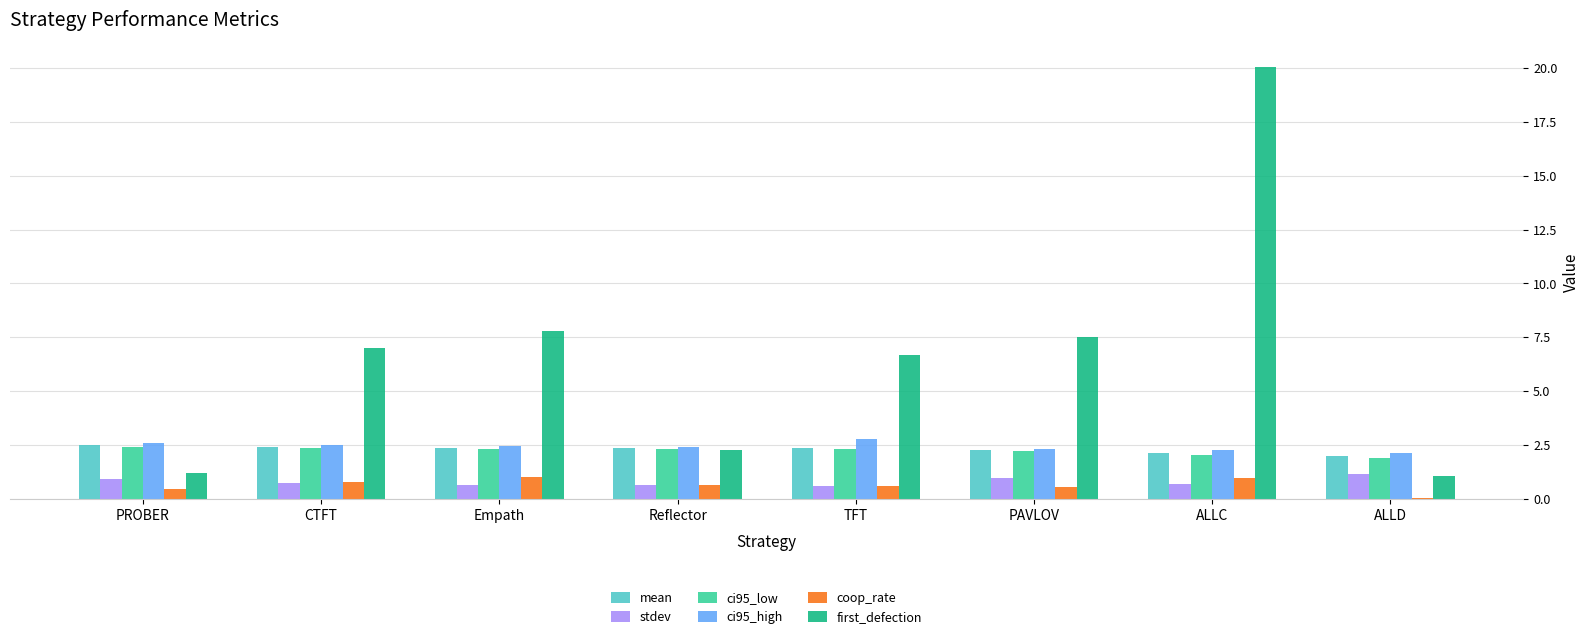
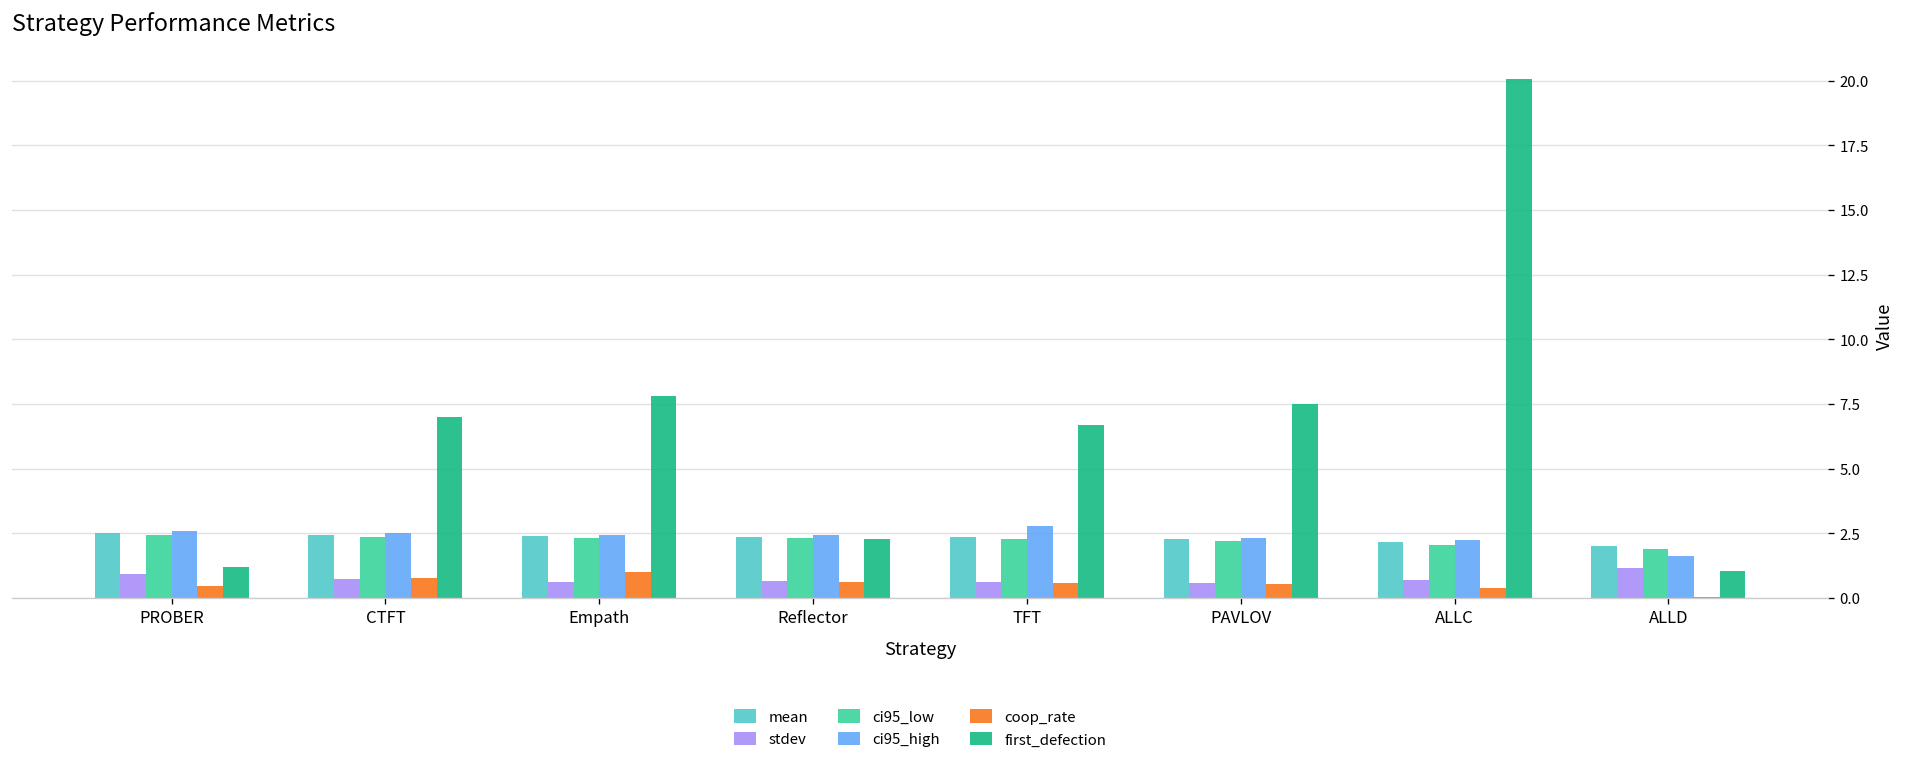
stdev, PAVLOV: 1.0 -> 0.6
coop_rate, ALLC: 1.0 -> 0.4
ci95_high, ALLD: 2.1 -> 1.6
